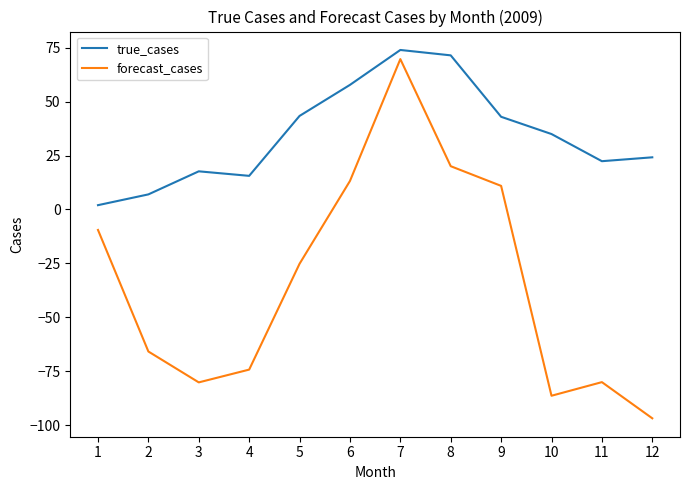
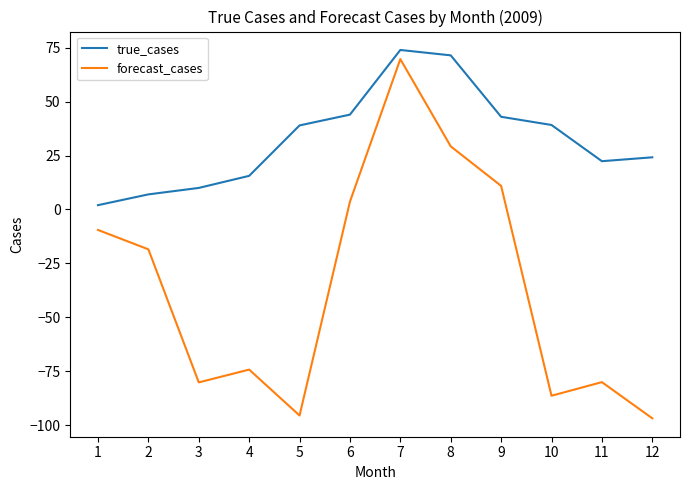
forecast_cases, 2: -66 -> -18
true_cases, 3: 18 -> 10
true_cases, 5: 43 -> 39
forecast_cases, 5: -25 -> -96
true_cases, 6: 58 -> 44
forecast_cases, 6: 13 -> 4
forecast_cases, 8: 20 -> 29
true_cases, 10: 35 -> 39
